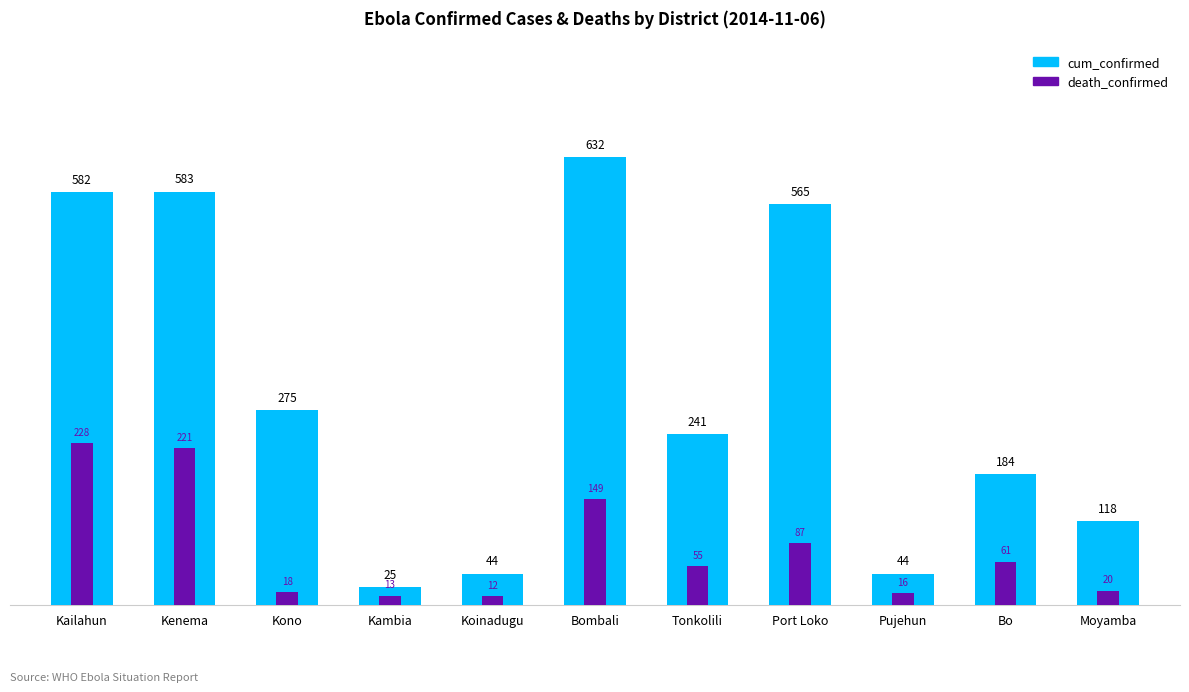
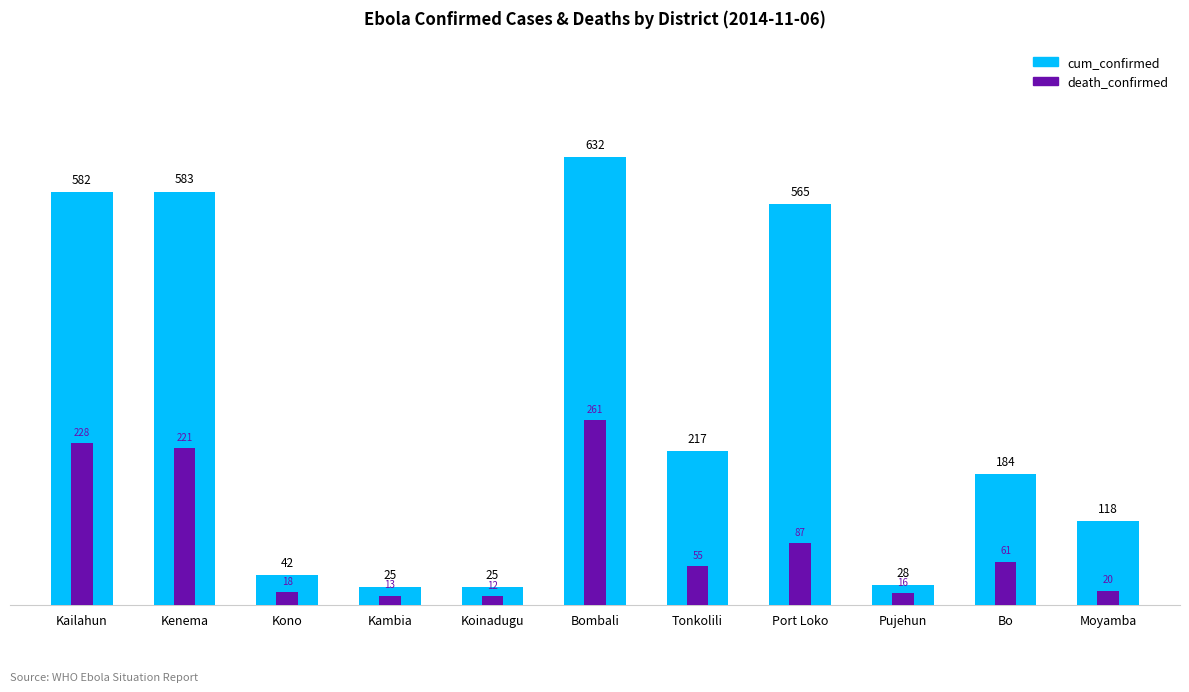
cum_confirmed, Kono: 275 -> 42
cum_confirmed, Koinadugu: 44 -> 25
death_confirmed, Bombali: 149 -> 261
cum_confirmed, Tonkolili: 241 -> 217
cum_confirmed, Pujehun: 44 -> 28
